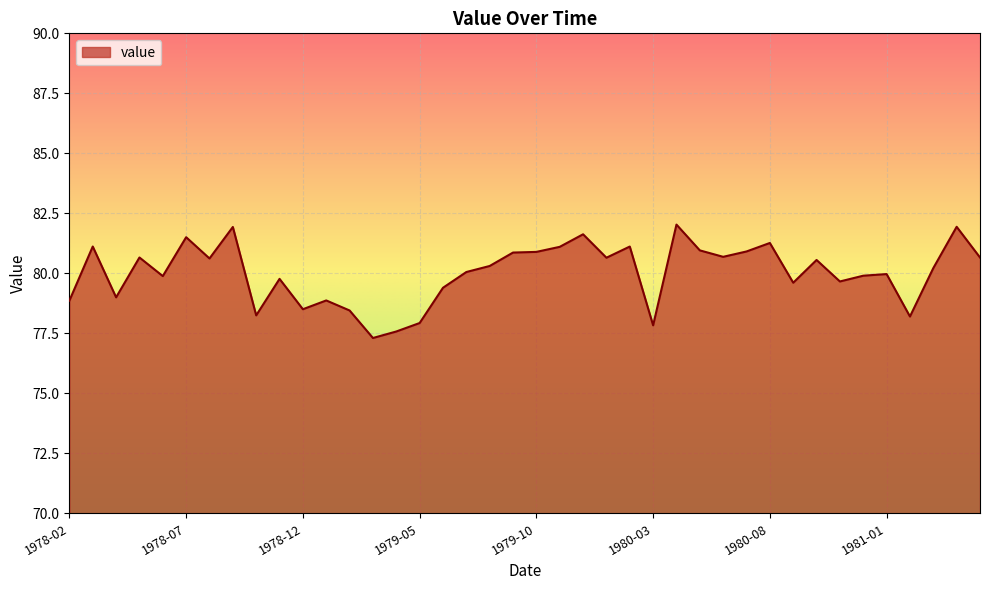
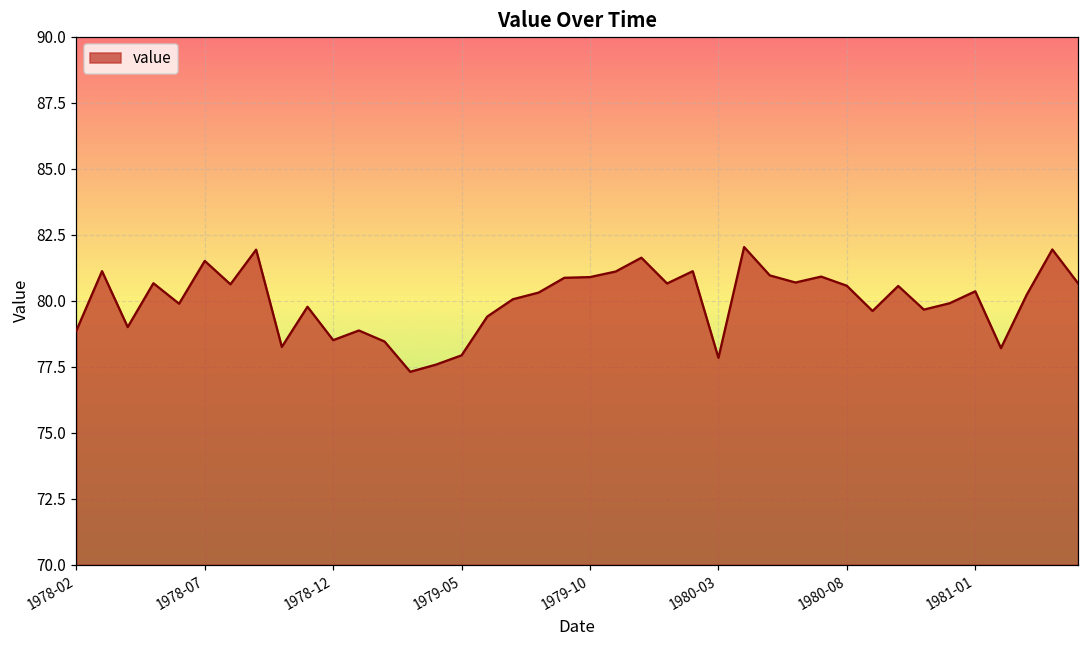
1980-08: 81.3 -> 80.6
1981-01: 80.0 -> 80.4
